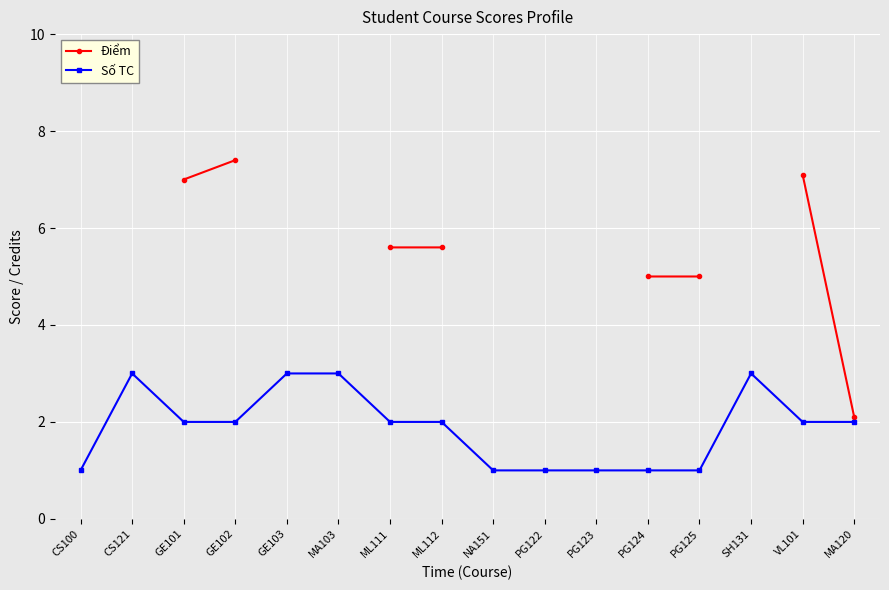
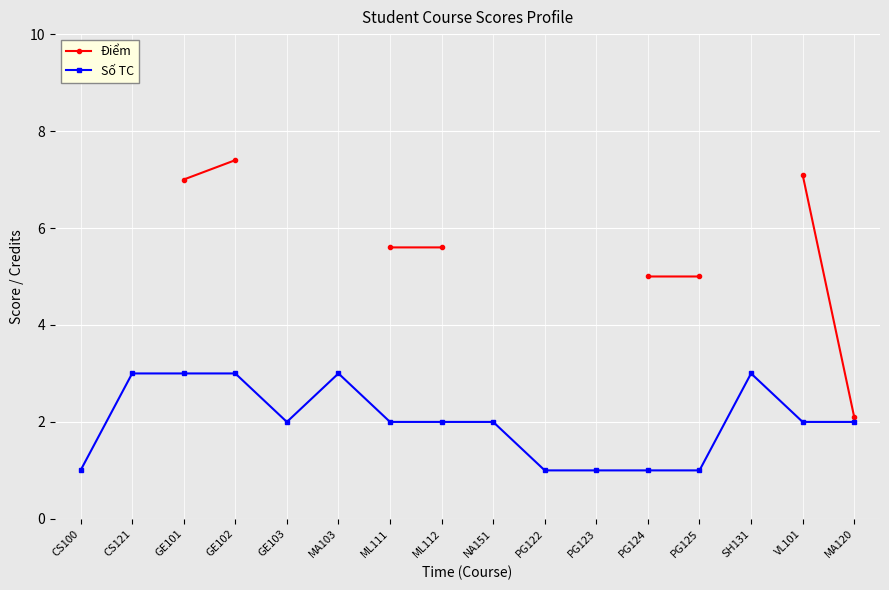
Số TC, GE101: 2 -> 3
Số TC, GE102: 2 -> 3
Số TC, GE103: 3 -> 2
Số TC, NA151: 1 -> 2
